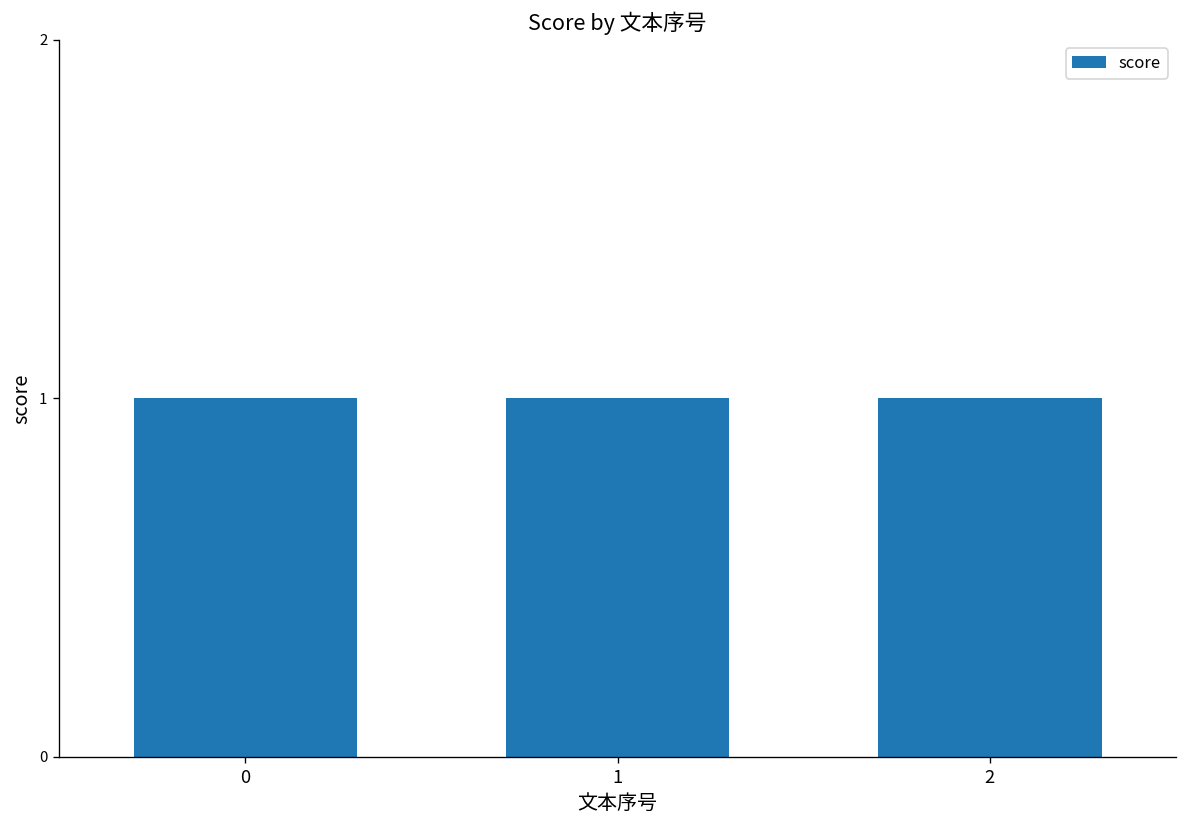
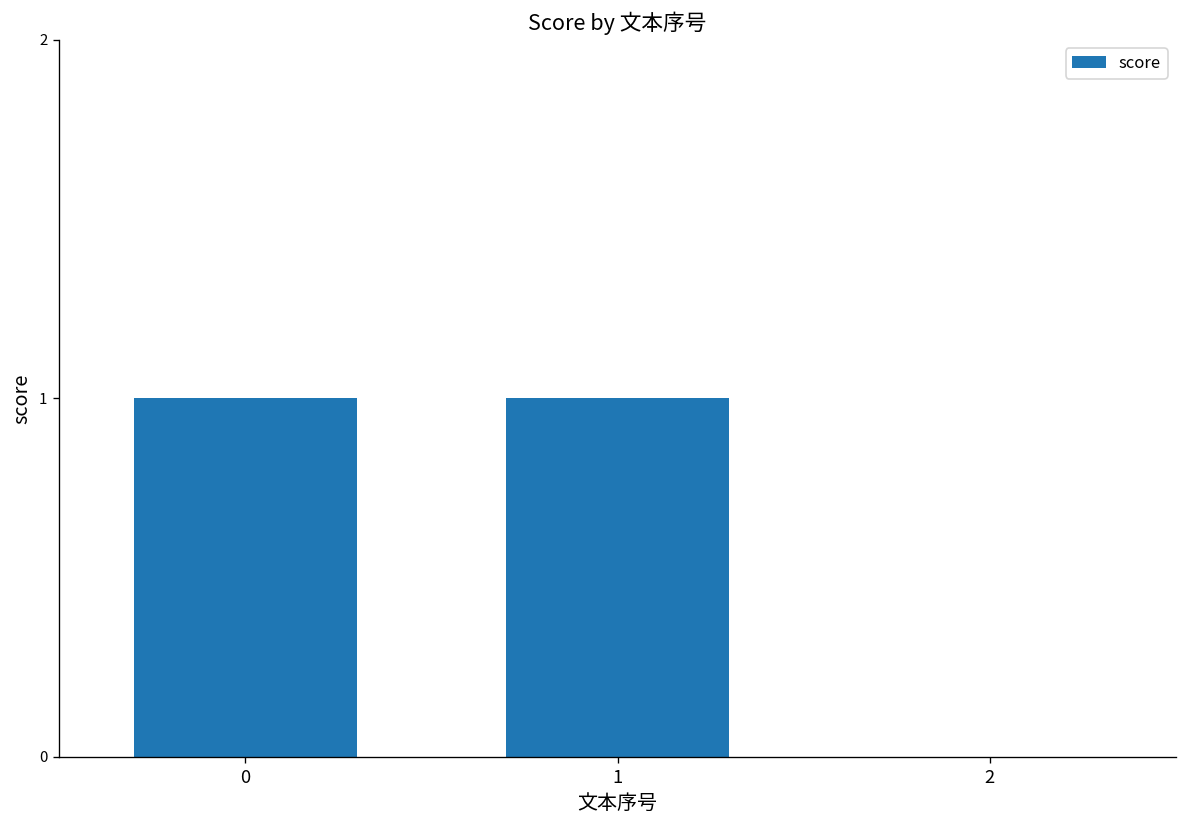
2: 1 -> 0
